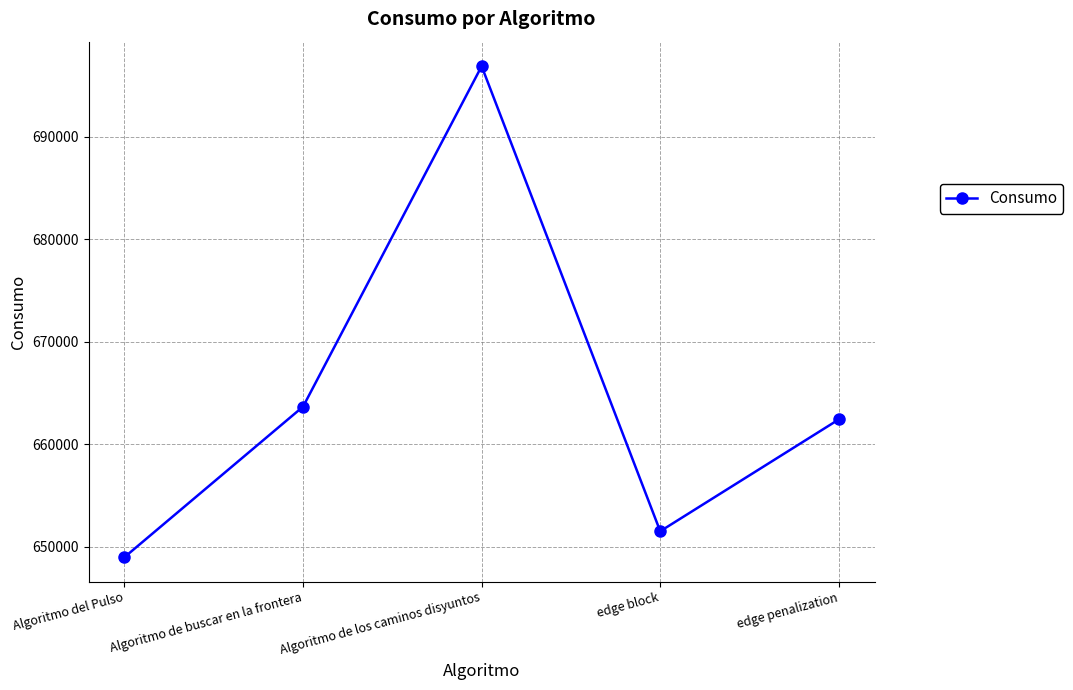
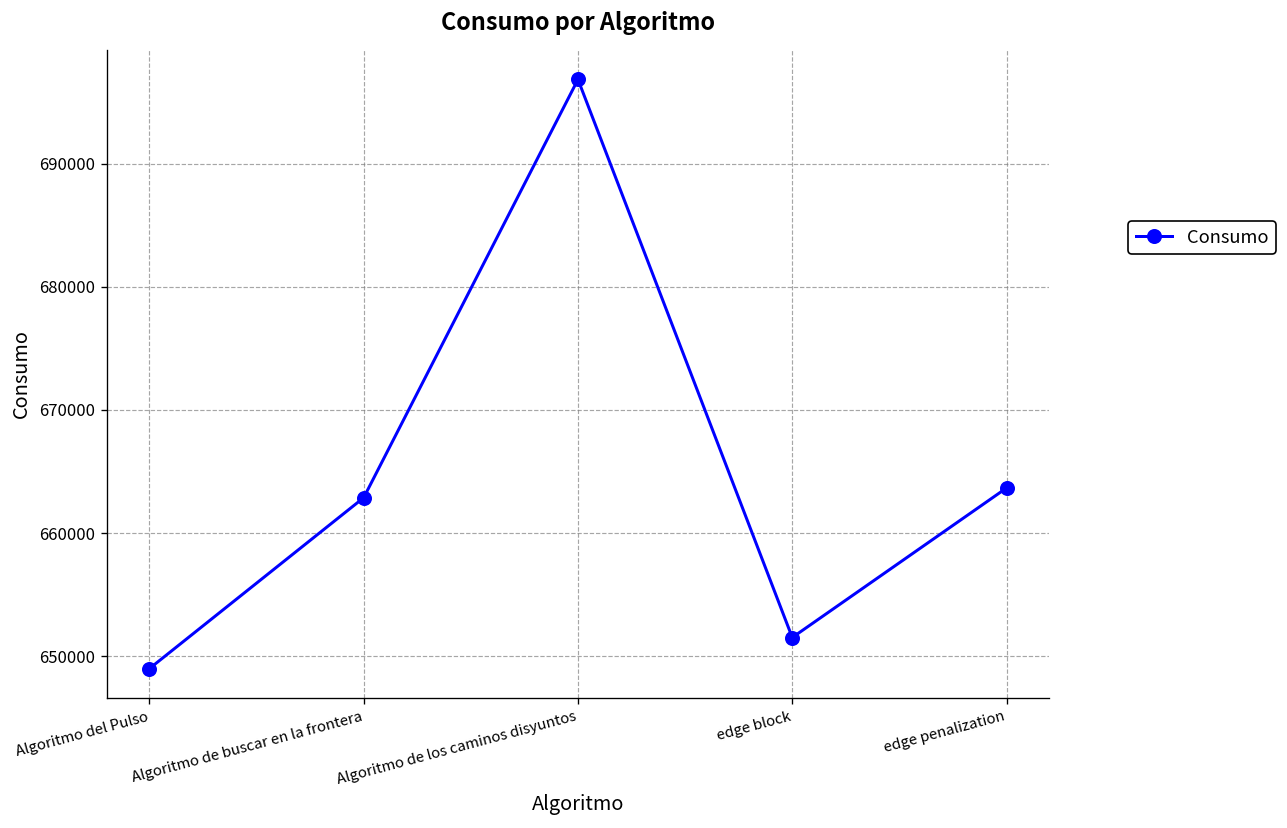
Algoritmo de buscar en la frontera: 663700 -> 662900
edge penalization: 662400 -> 663700
